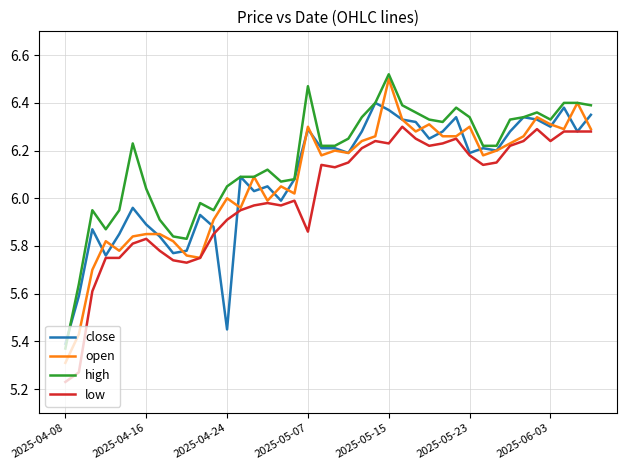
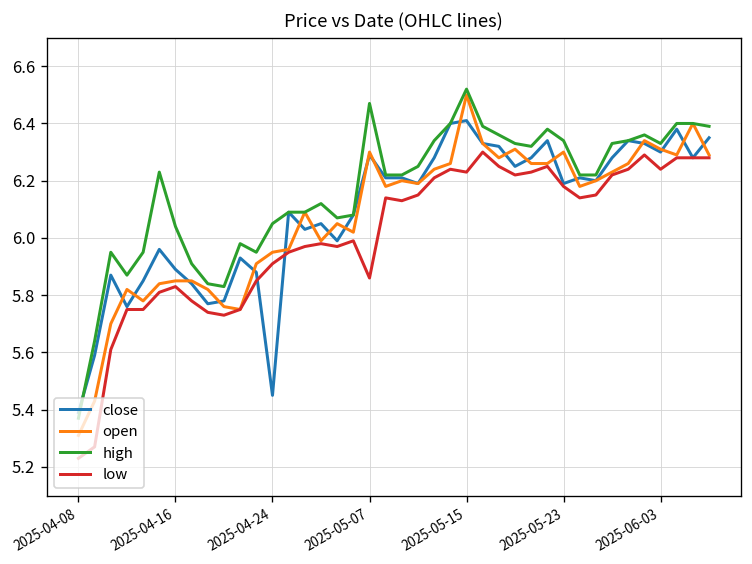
open, 2025-04-24: 6.00 -> 5.95
close, 2025-05-15: 6.37 -> 6.41
